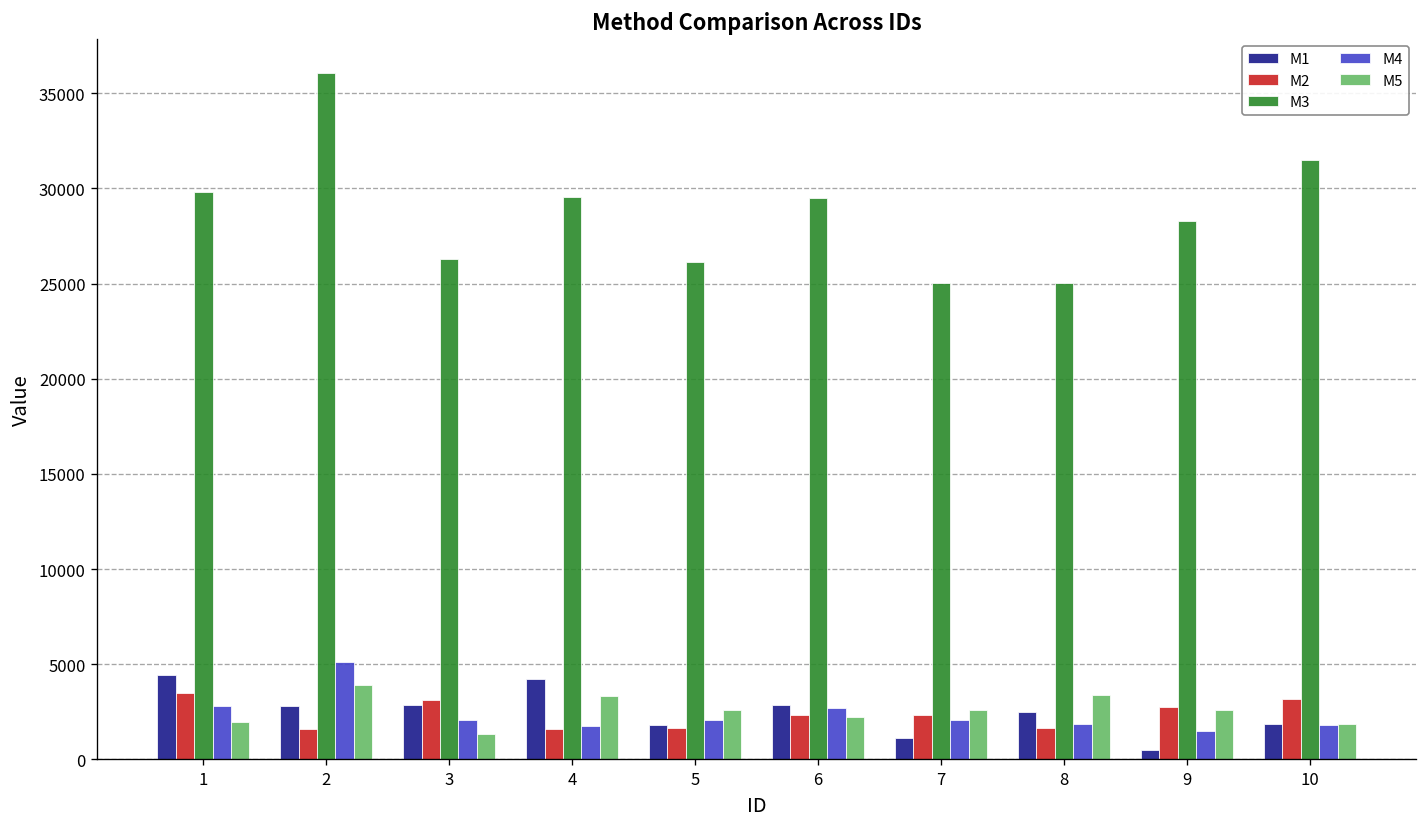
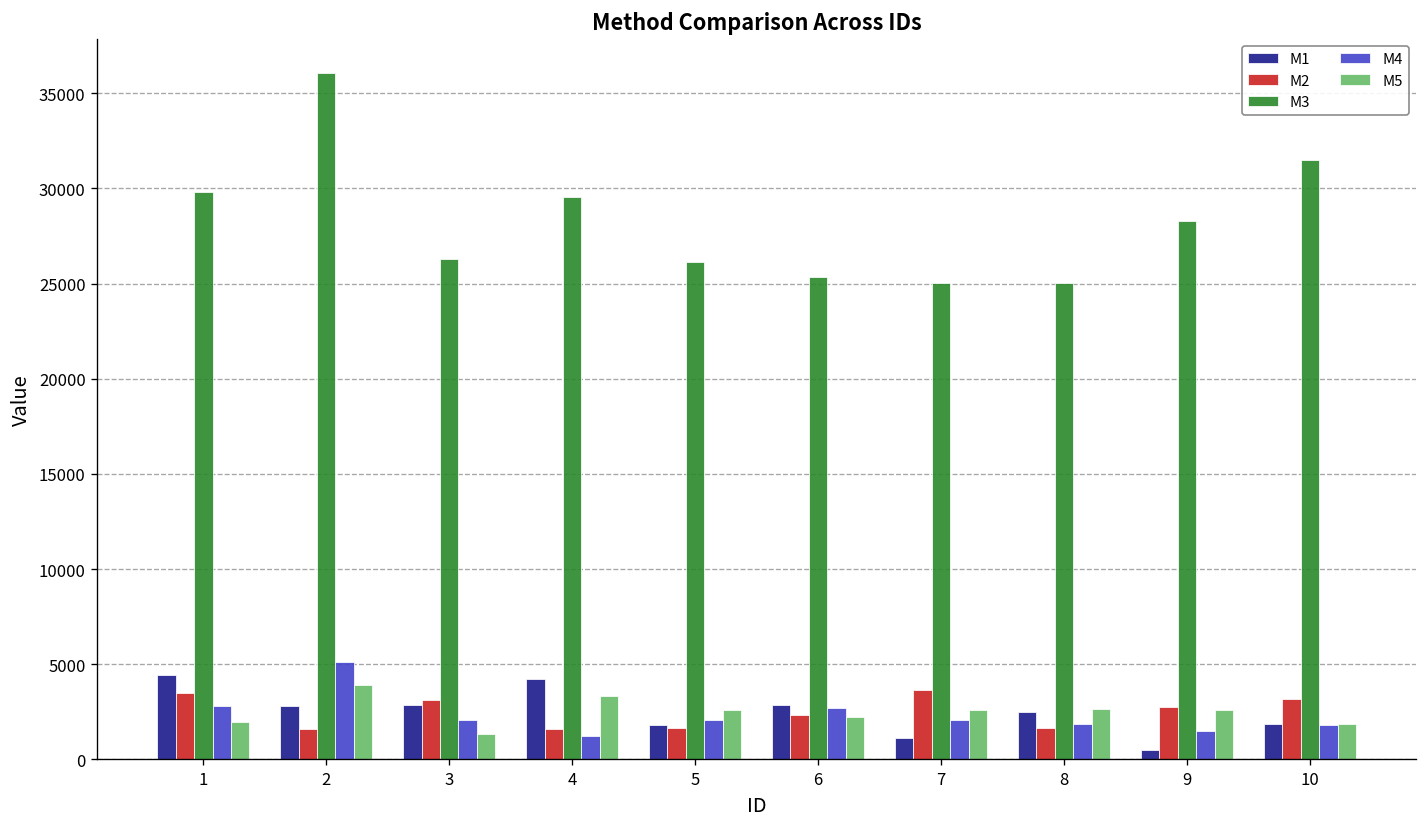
M4, 4: 1800 -> 1300
M3, 6: 29500 -> 25300
M2, 7: 2300 -> 3600
M5, 8: 3400 -> 2700
